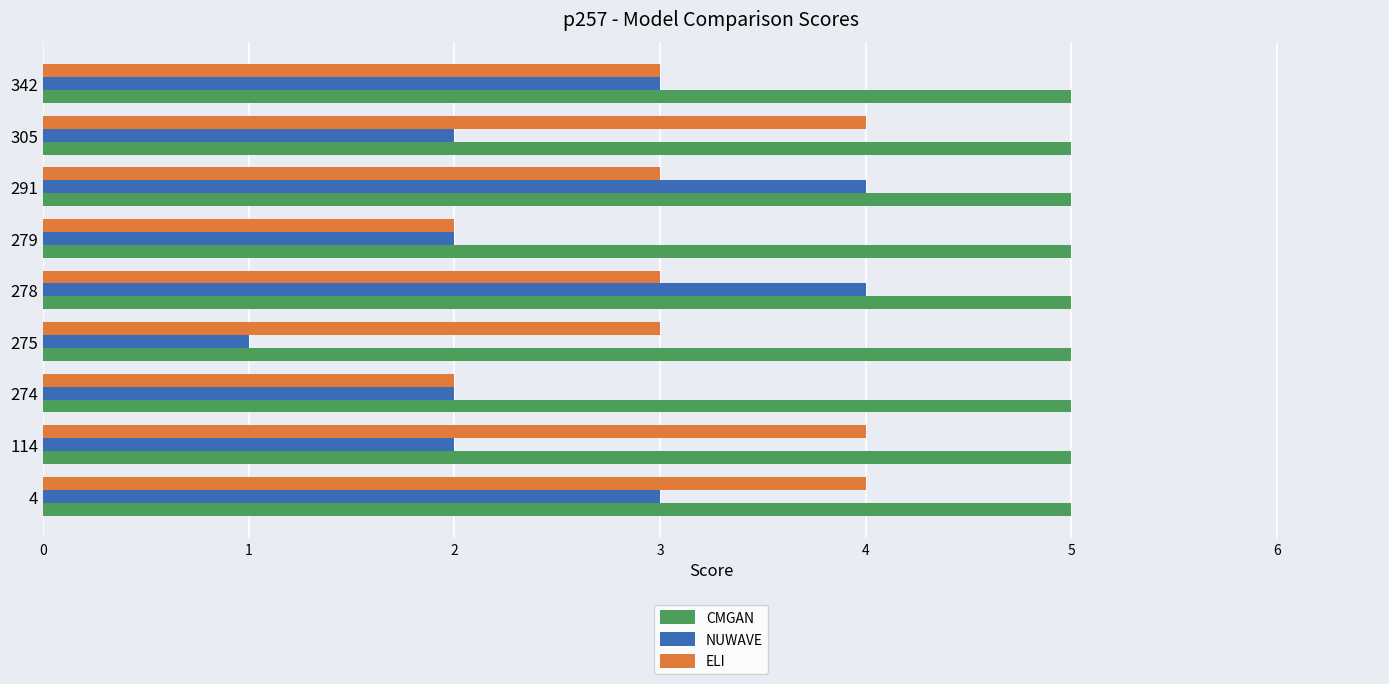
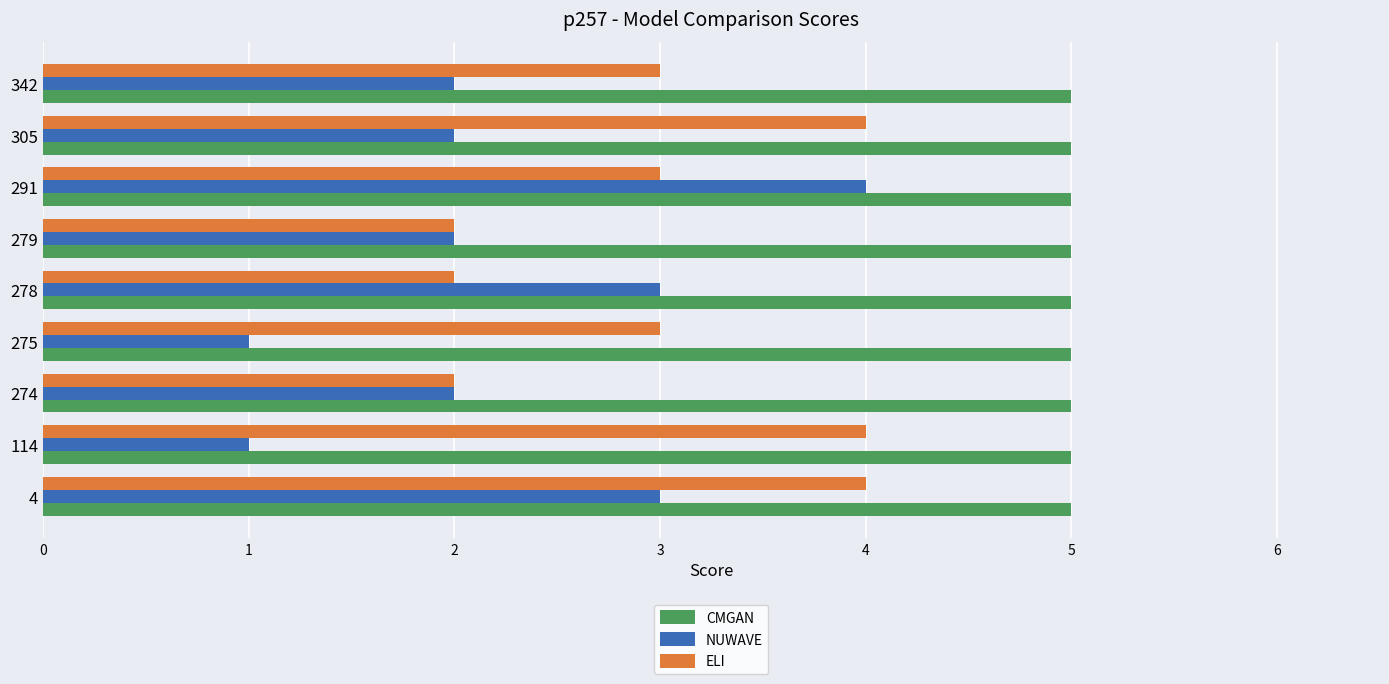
NUWAVE, 342: 3 -> 2
ELI, 278: 3 -> 2
NUWAVE, 278: 4 -> 3
NUWAVE, 114: 2 -> 1
